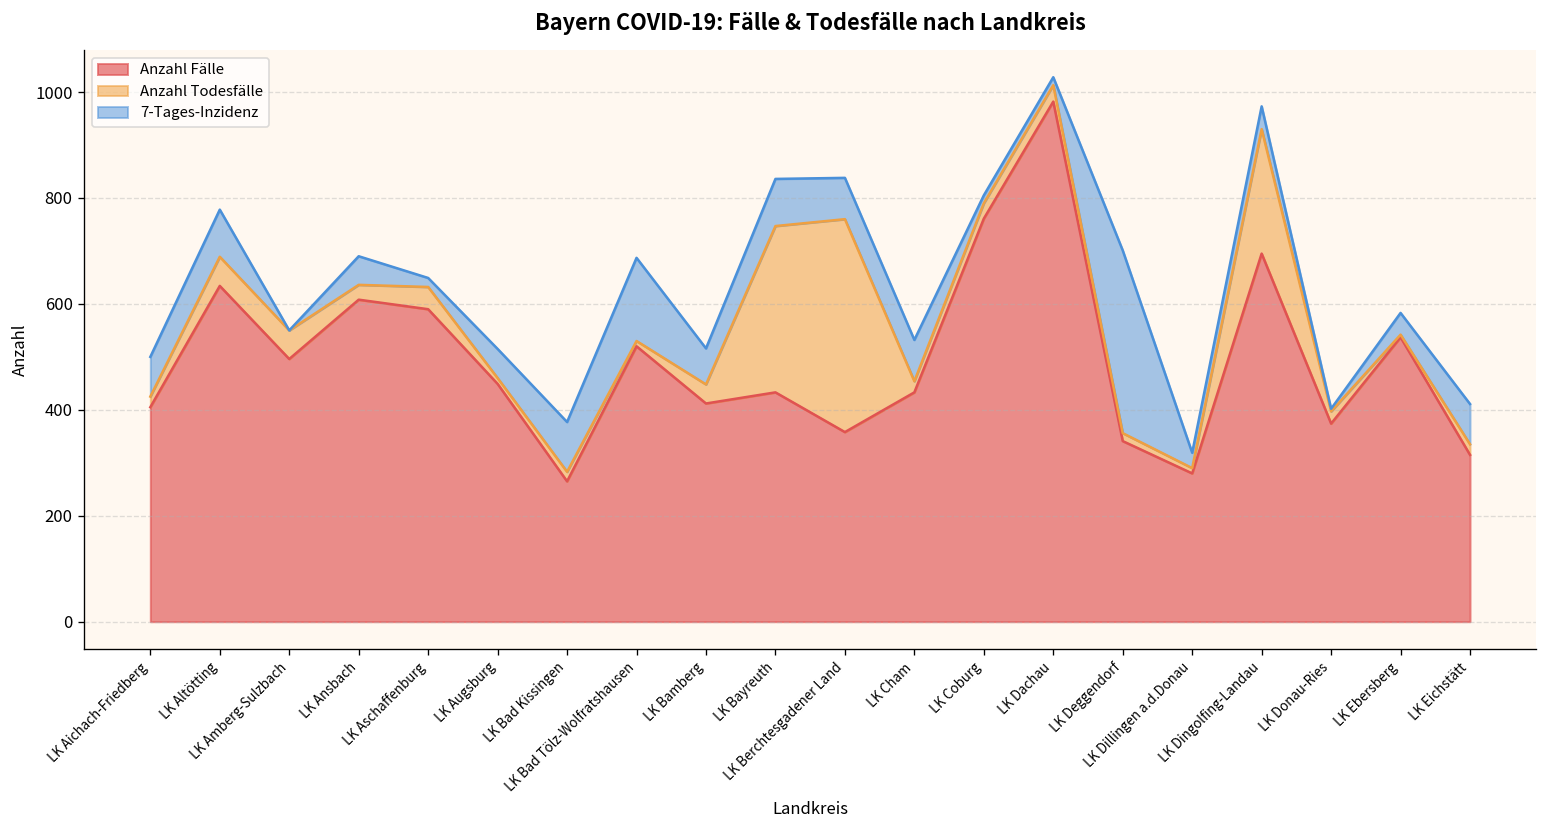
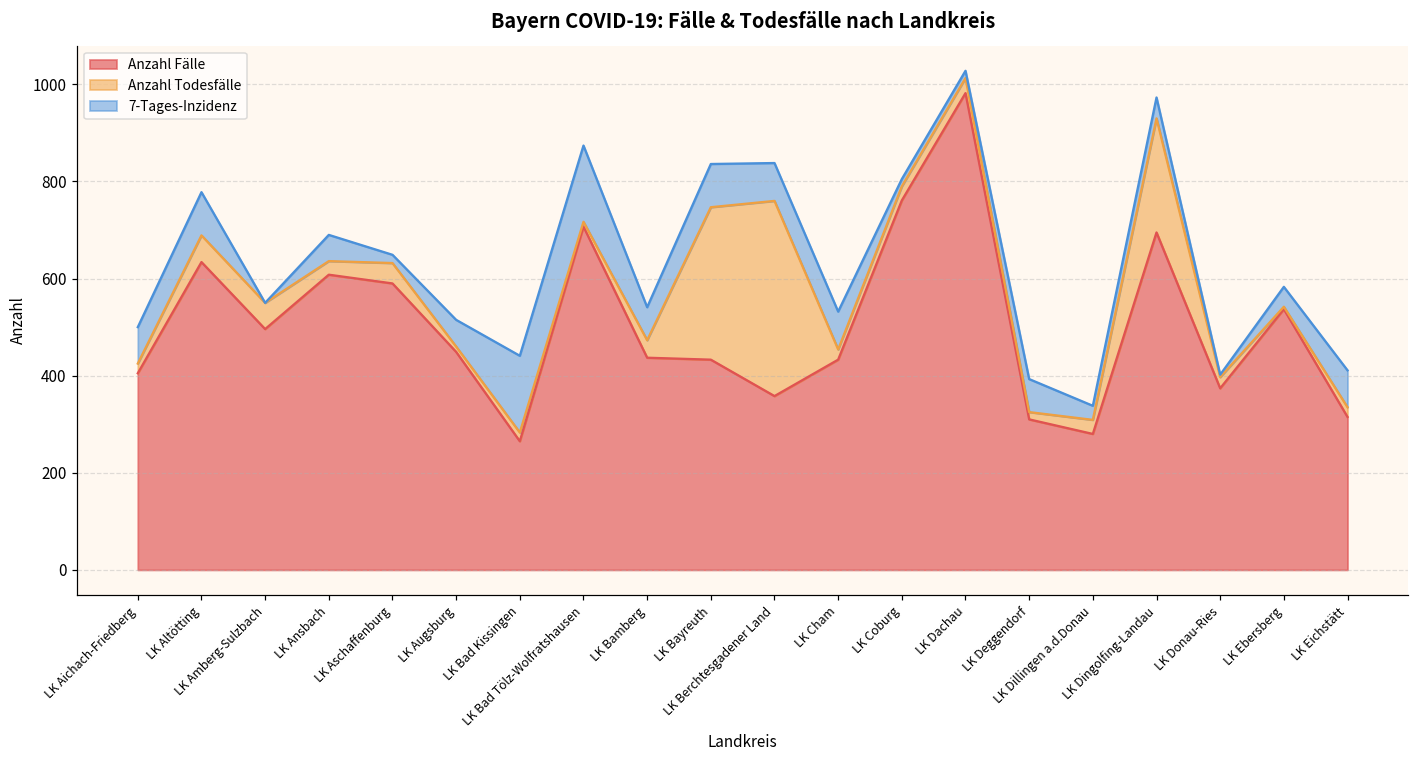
7-Tages-Inzidenz, LK Bad Kissingen: 90 -> 160
Anzahl Fälle, LK Bad Tölz-Wolfratshausen: 520 -> 710
Anzahl Fälle, LK Bamberg: 410 -> 440
Anzahl Fälle, LK Deggendorf: 340 -> 310
7-Tages-Inzidenz, LK Deggendorf: 350 -> 70
Anzahl Todesfälle, LK Dillingen a.d.Donau: 10 -> 30
